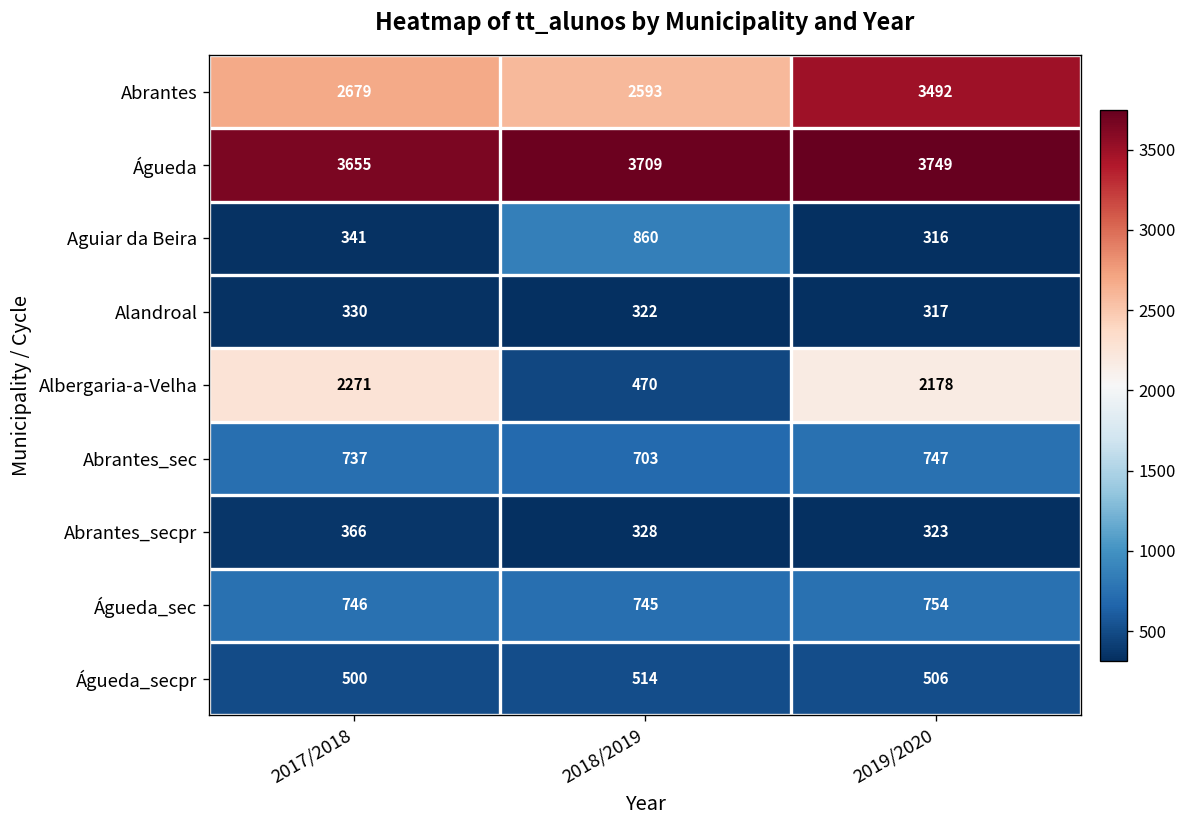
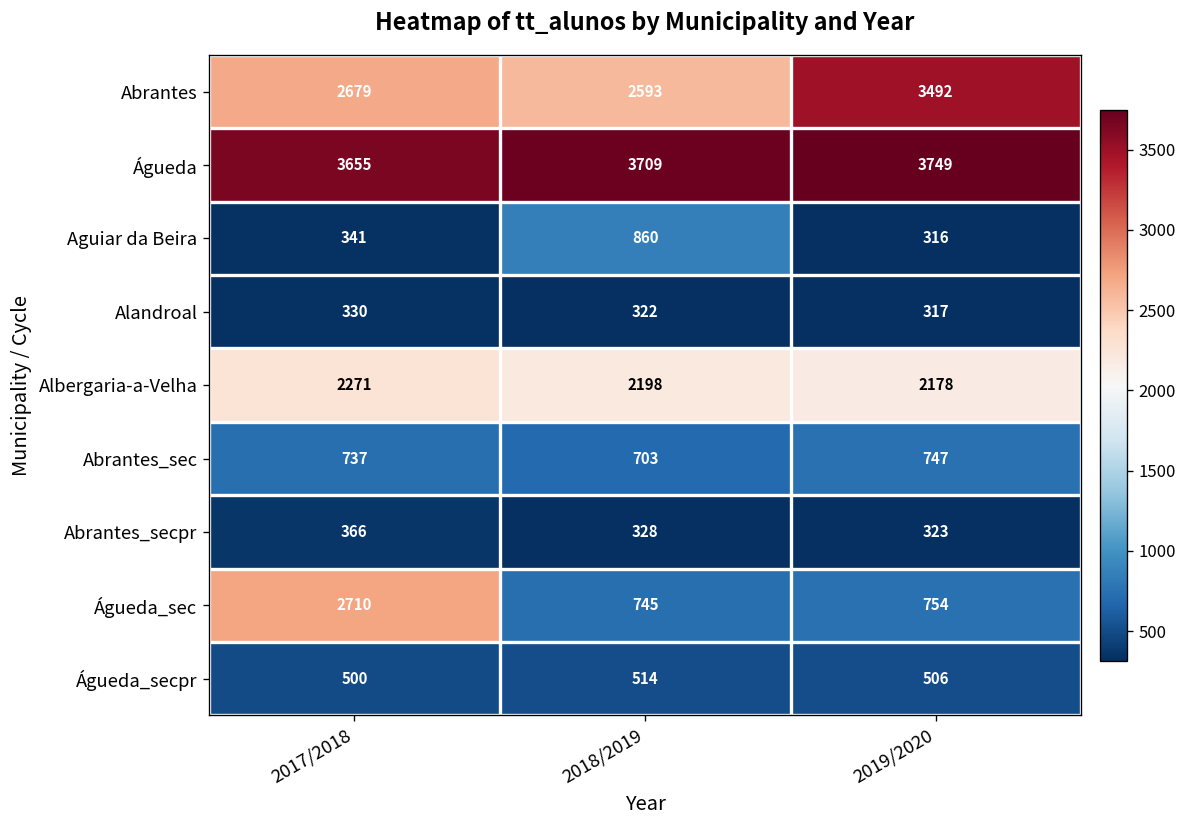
Albergaria-a-Velha, 2018/2019: 470 -> 2198
Águeda_sec, 2017/2018: 746 -> 2710
